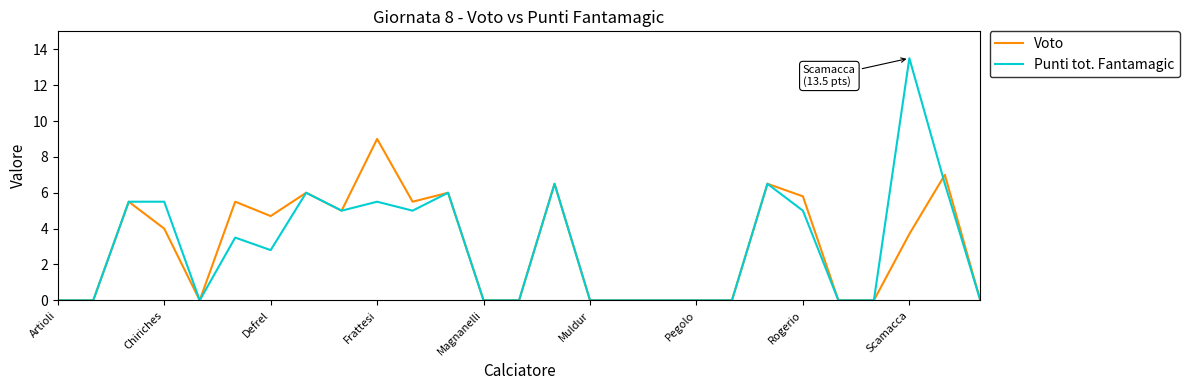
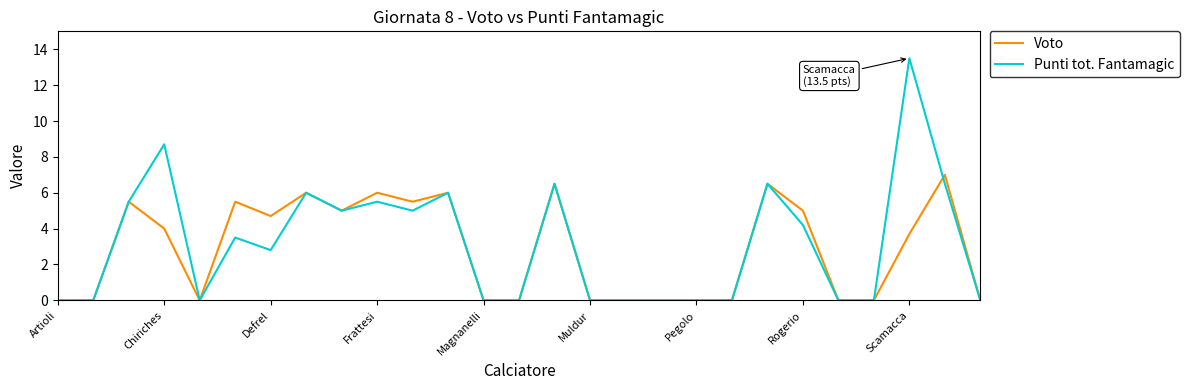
Punti tot. Fantamagic, Chiriches: 5.5 -> 8.7
Voto, Frattesi: 9 -> 6
Voto, Rogerio: 5.8 -> 5.0
Punti tot. Fantamagic, Rogerio: 5.0 -> 4.2
